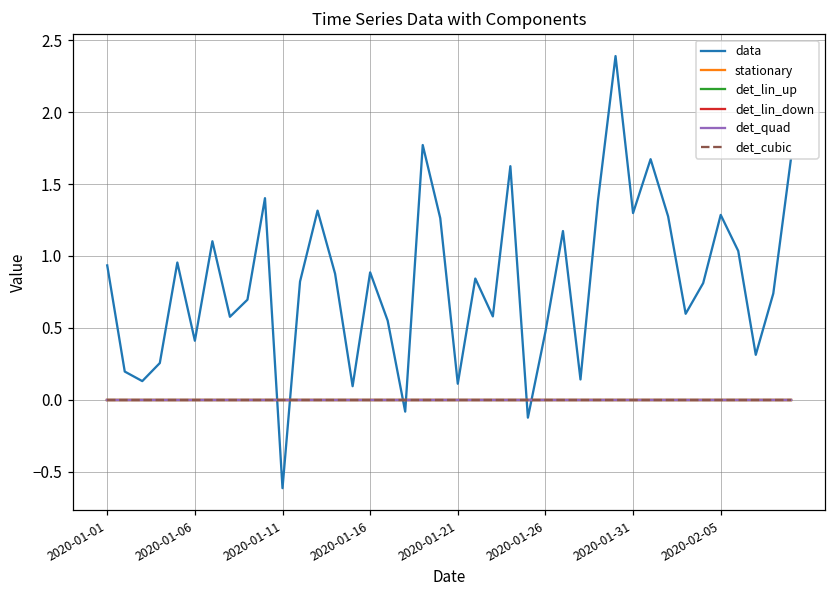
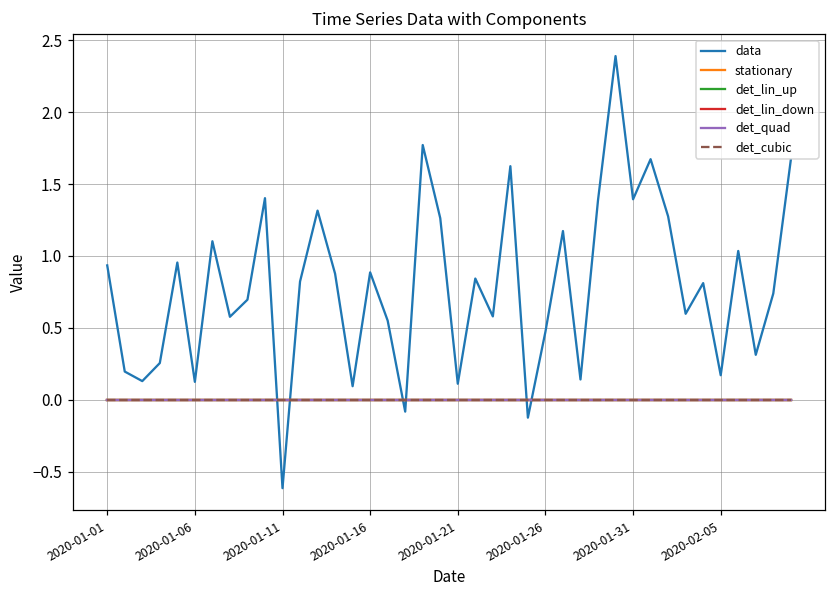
data, 2020-01-06: 0.41 -> 0.12
data, 2020-01-31: 1.30 -> 1.39
data, 2020-02-05: 1.29 -> 0.17
